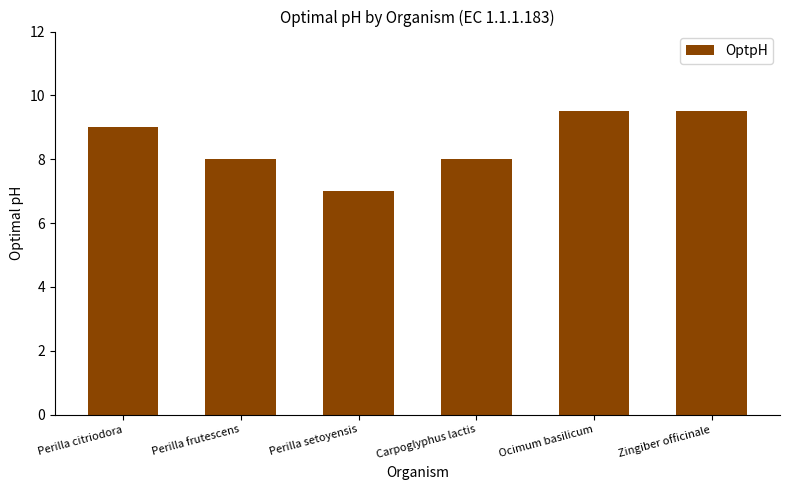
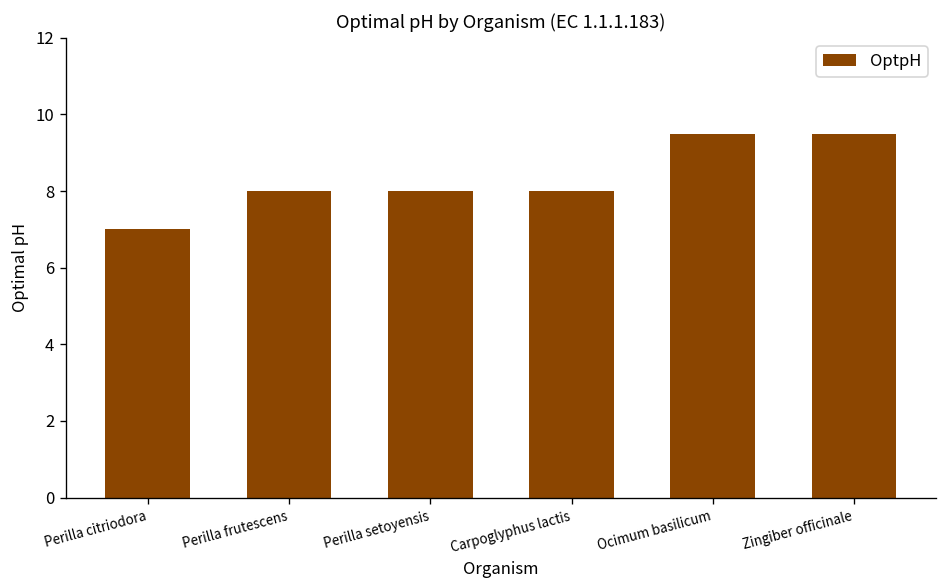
Perilla citriodora: 9 -> 7
Perilla setoyensis: 7 -> 8
